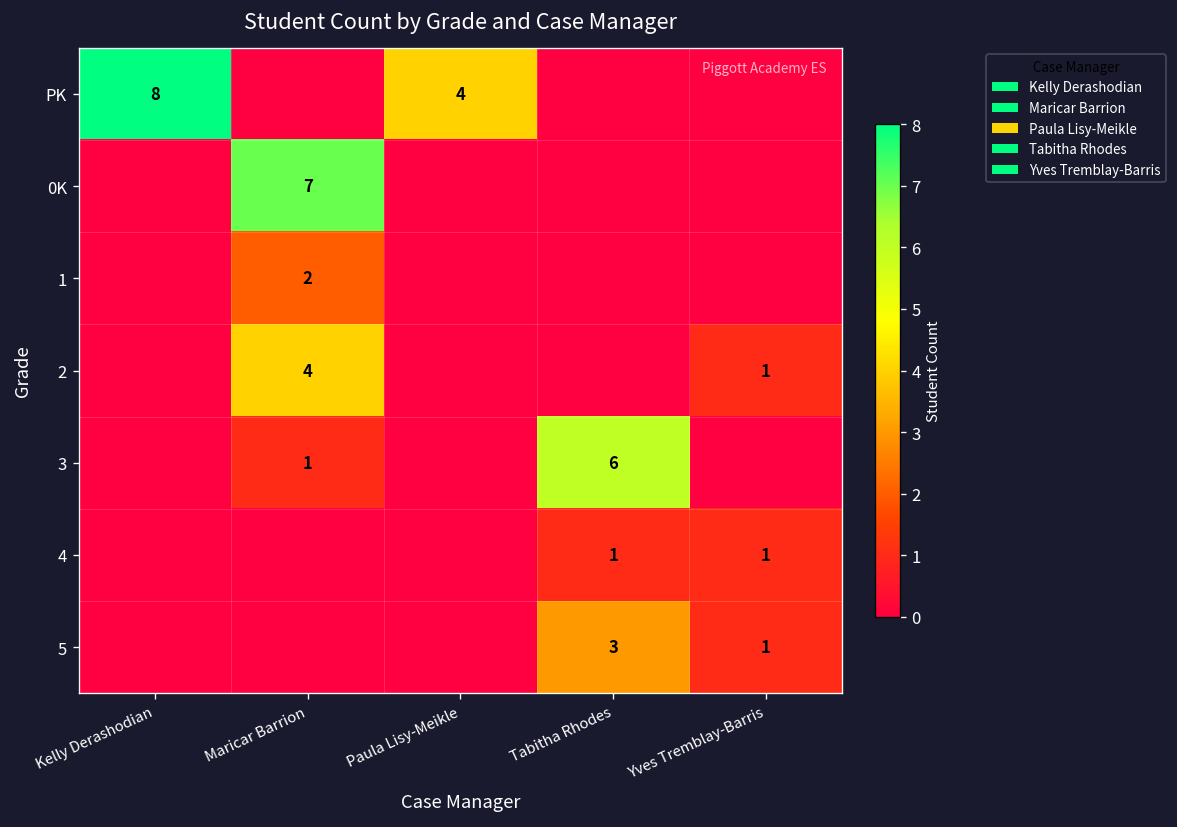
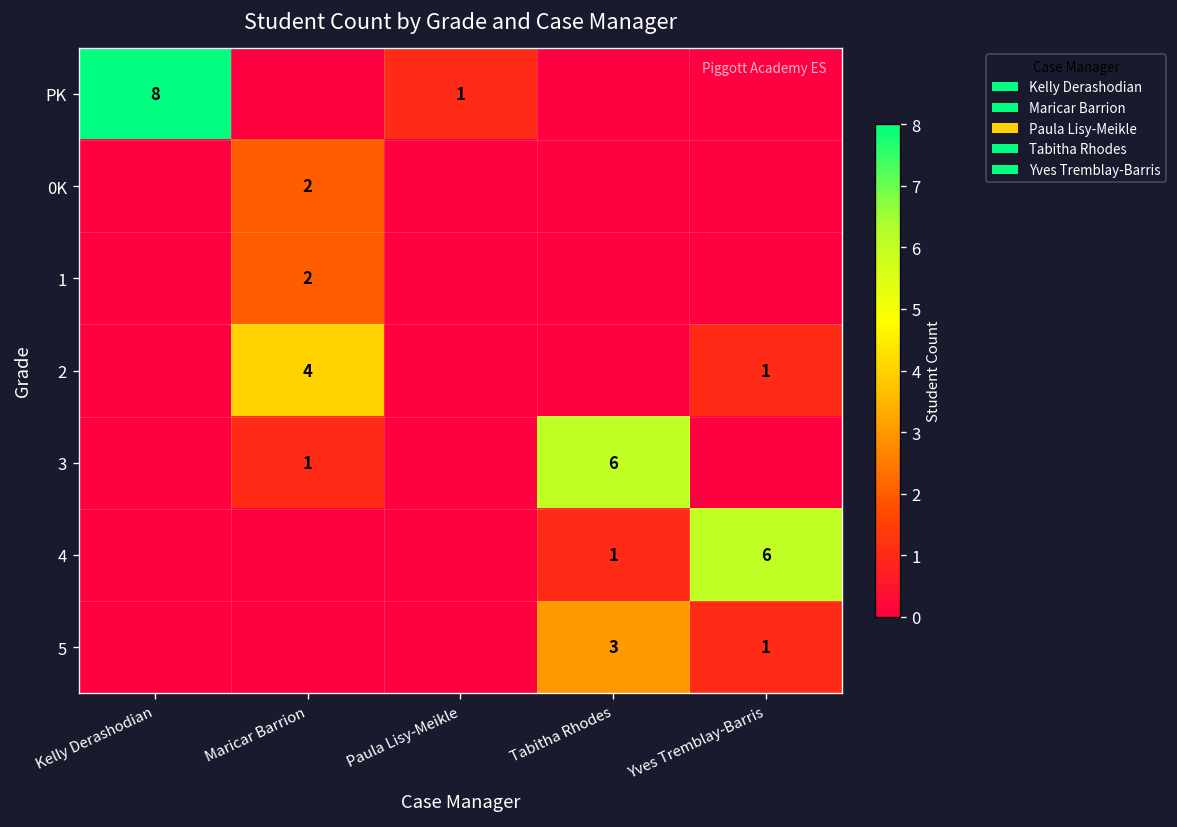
PK, Paula Lisy-Meikle: 4 -> 1
0K, Maricar Barrion: 7 -> 2
4, Yves Tremblay-Barris: 1 -> 6
